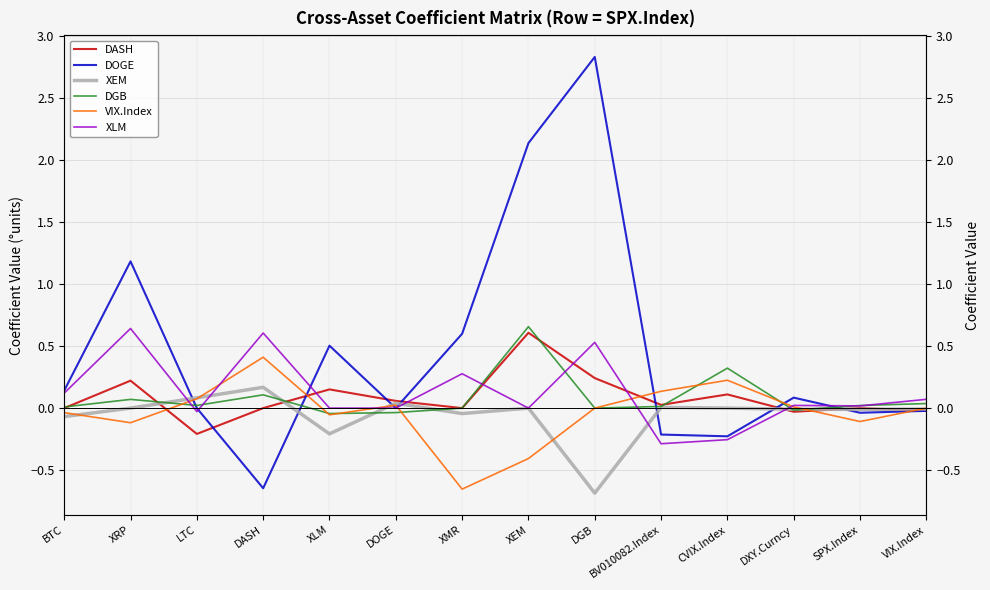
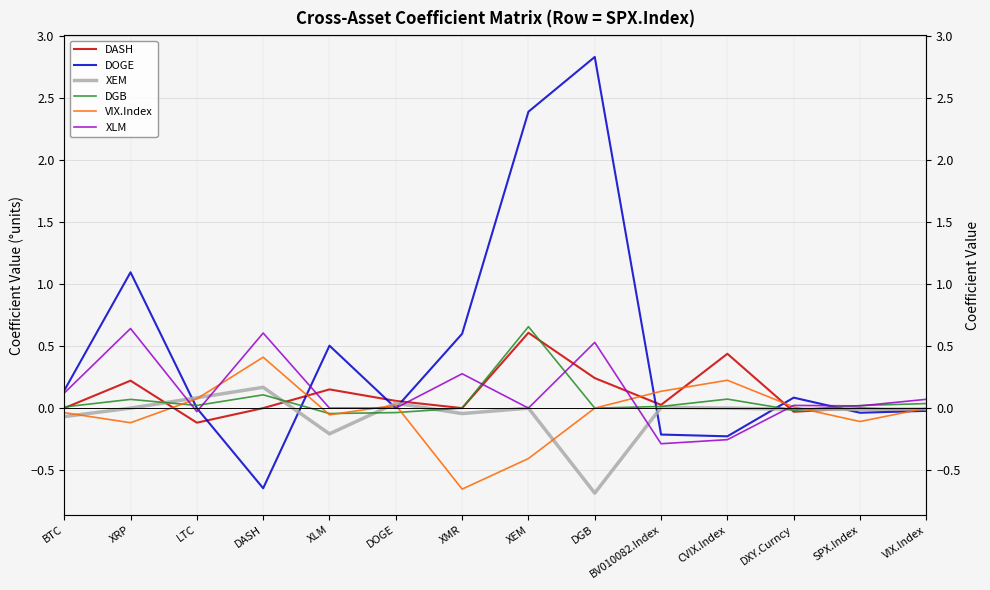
DOGE, XRP: 1.18 -> 1.09
DASH, LTC: -0.21 -> -0.12
DOGE, XEM: 2.13 -> 2.39
DASH, CVIX.Index: 0.11 -> 0.44
DGB, CVIX.Index: 0.32 -> 0.07
